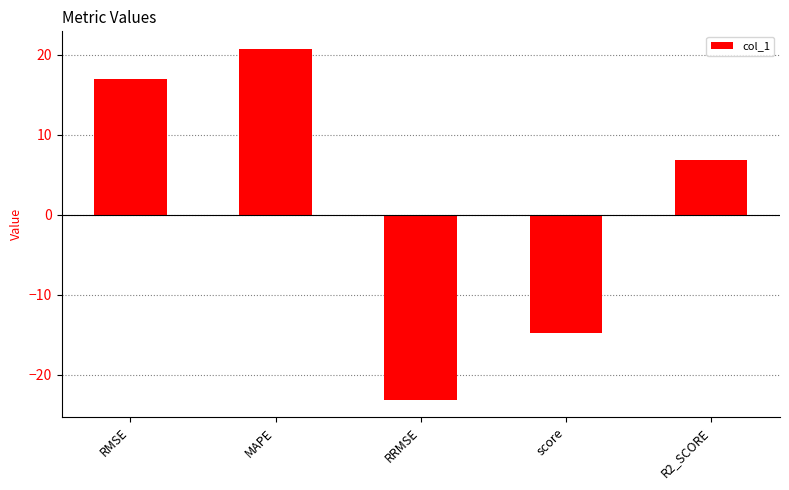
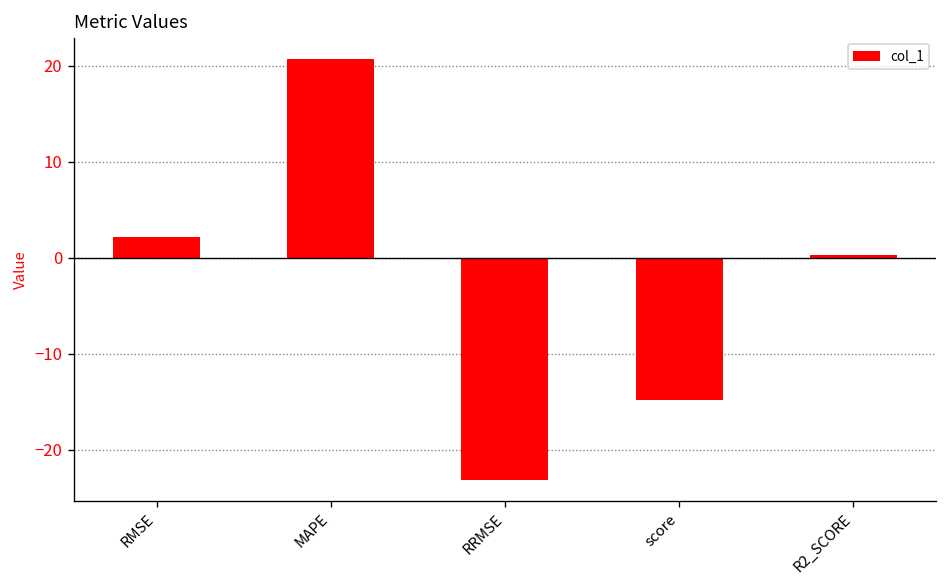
RMSE: 17 -> 2
R2_SCORE: 7 -> 0
